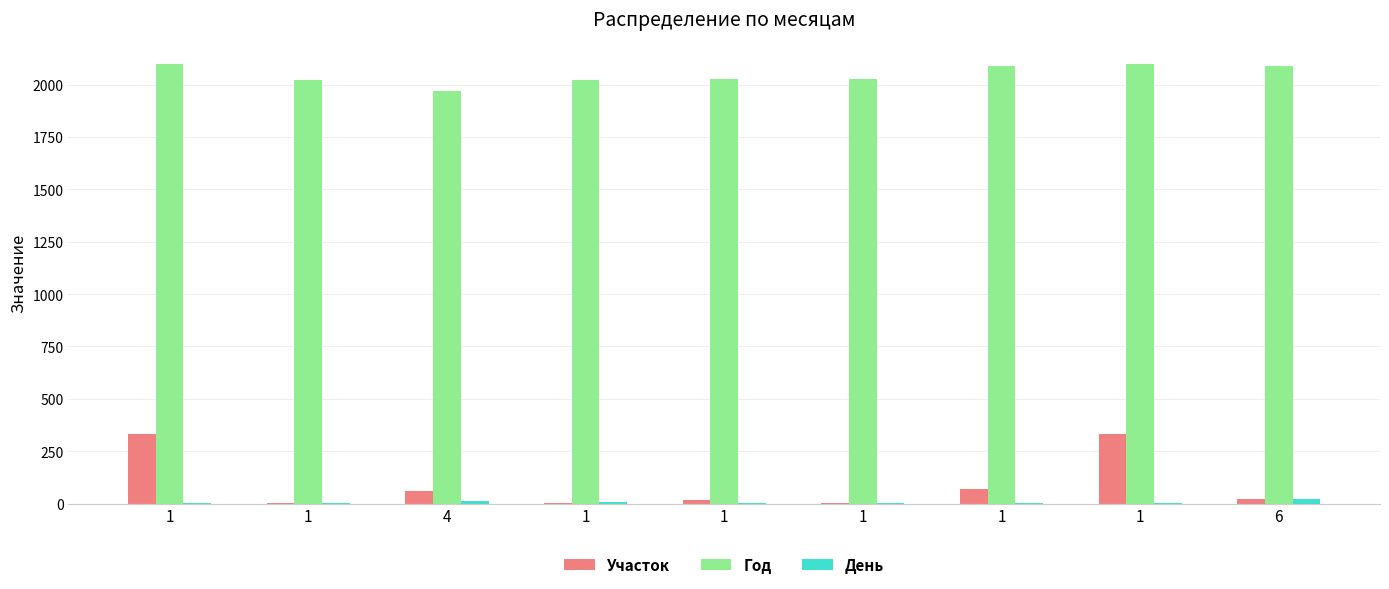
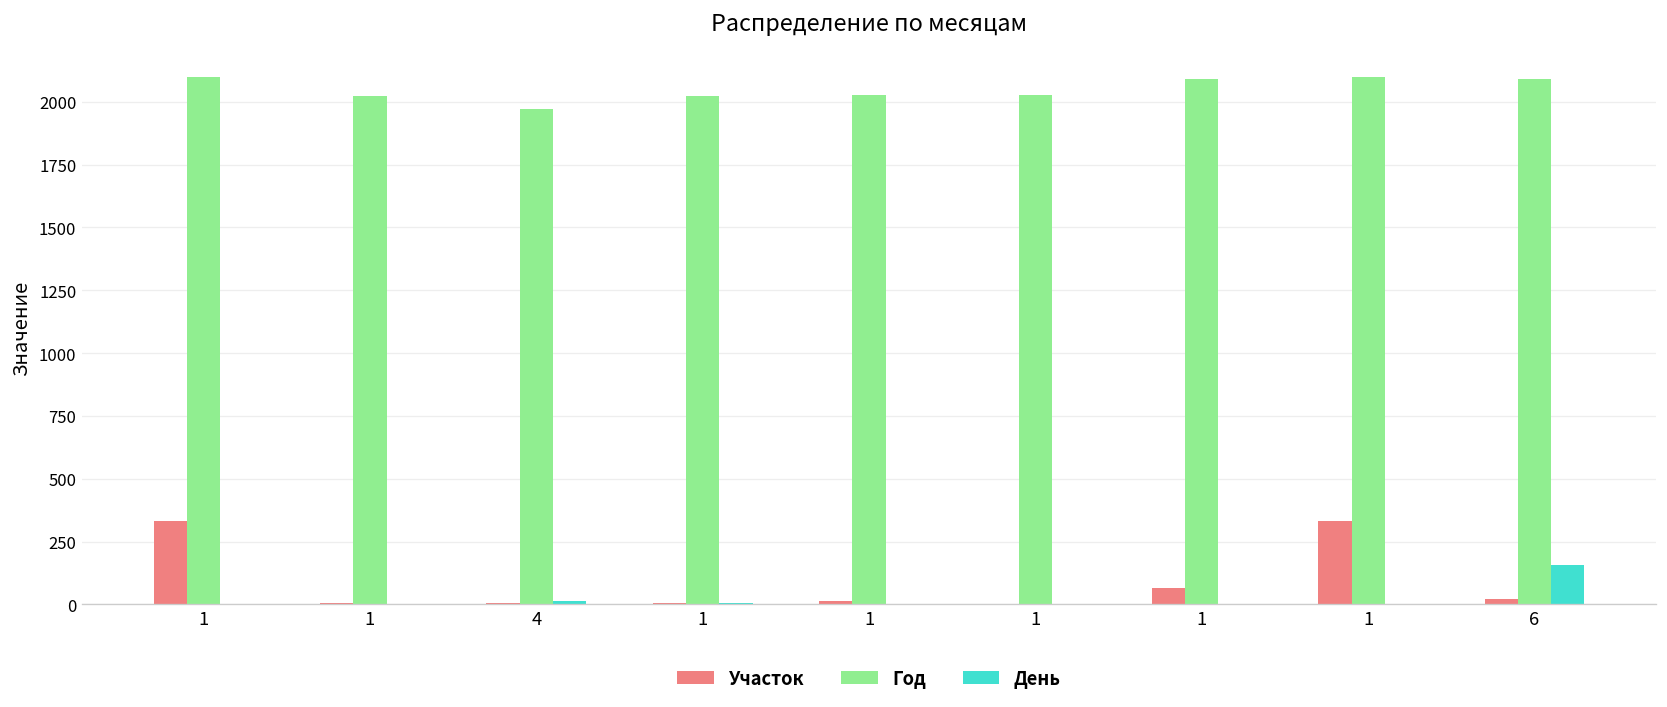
Участок, 4: 60 -> 10
День, 6: 20 -> 160
